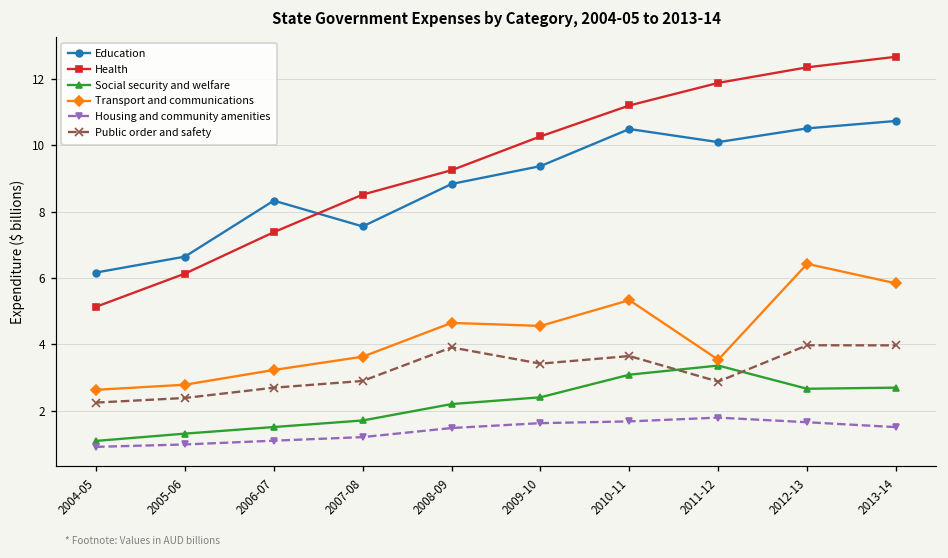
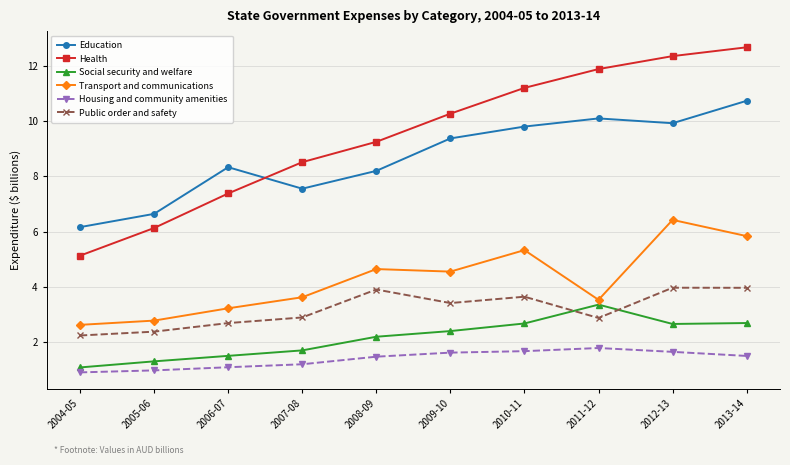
Education, 2008-09: 8.8 -> 8.2
Education, 2010-11: 10.5 -> 9.8
Social security and welfare, 2010-11: 3.1 -> 2.7
Education, 2012-13: 10.5 -> 9.9
